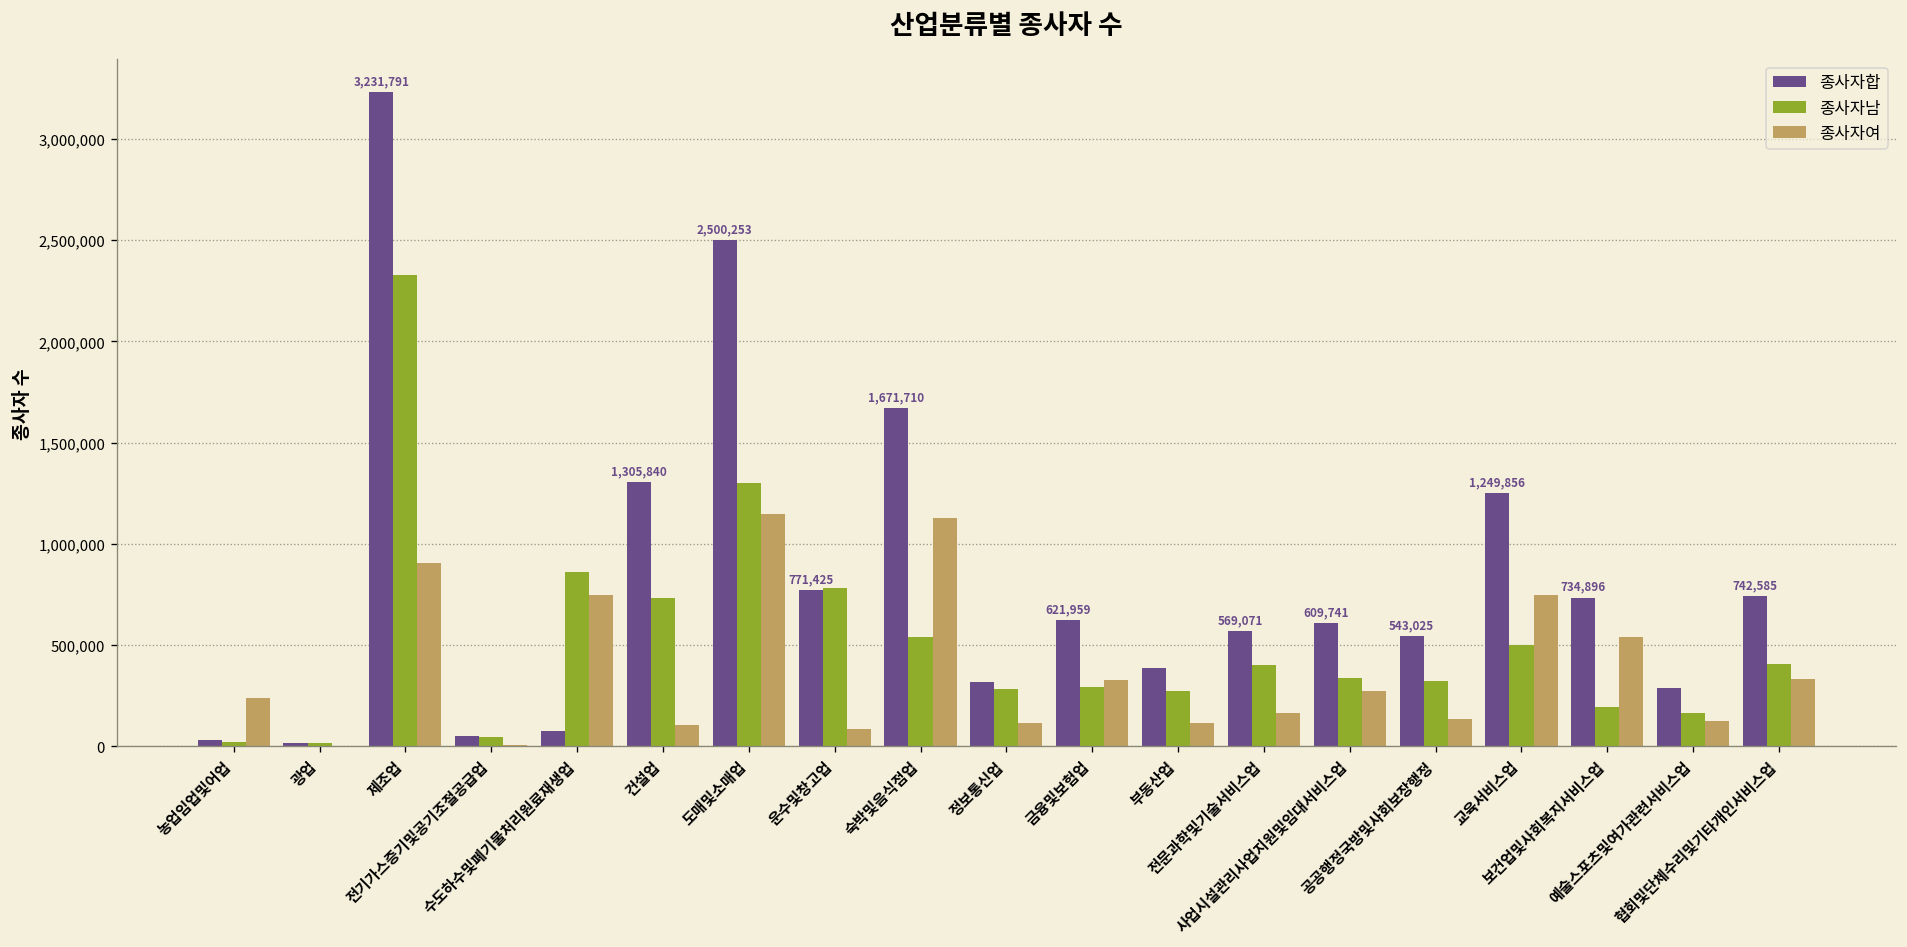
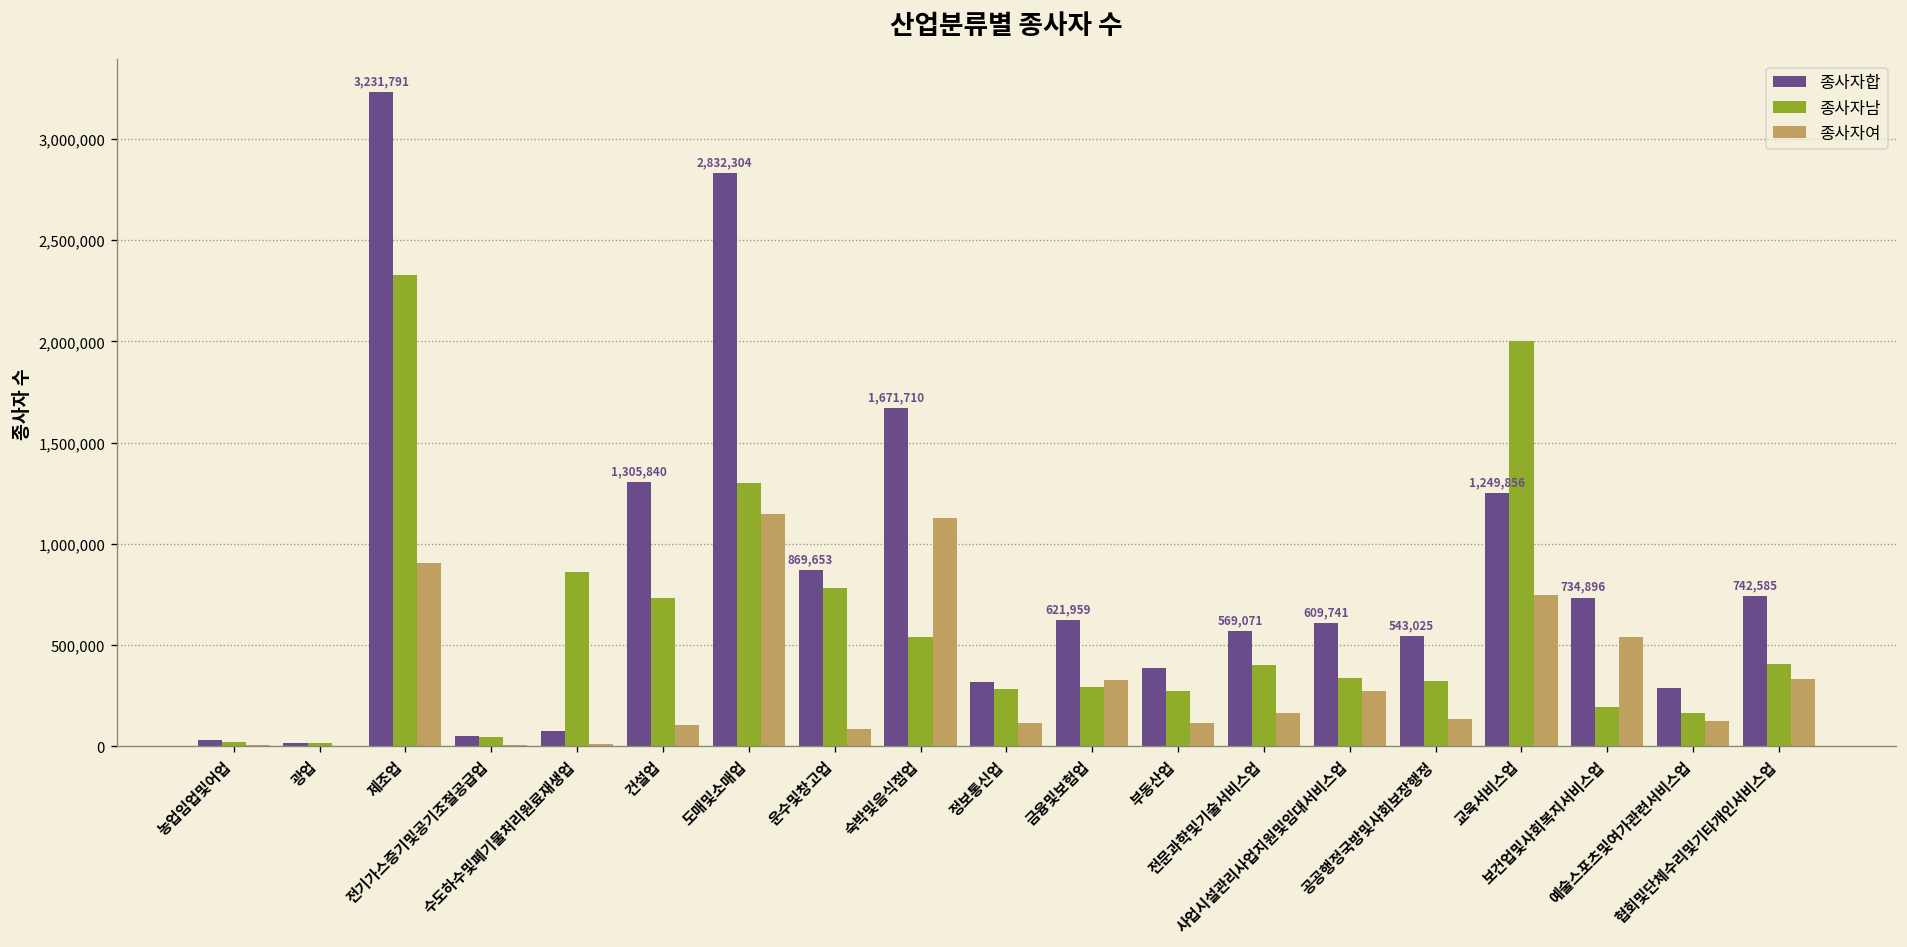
종사자여, 농업임업및어업: 240,000 -> 10,000
종사자여, 수도하수및폐기물처리원료재생업: 750,000 -> 10,000
종사자합, 도매및소매업: 2,500,253 -> 2,832,304
종사자합, 운수및창고업: 771,425 -> 869,653
종사자남, 교육서비스업: 500,000 -> 2,000,000
